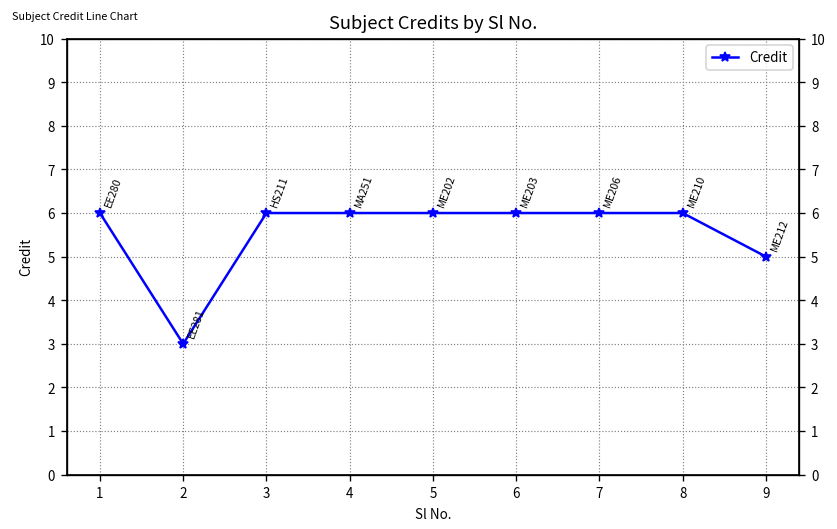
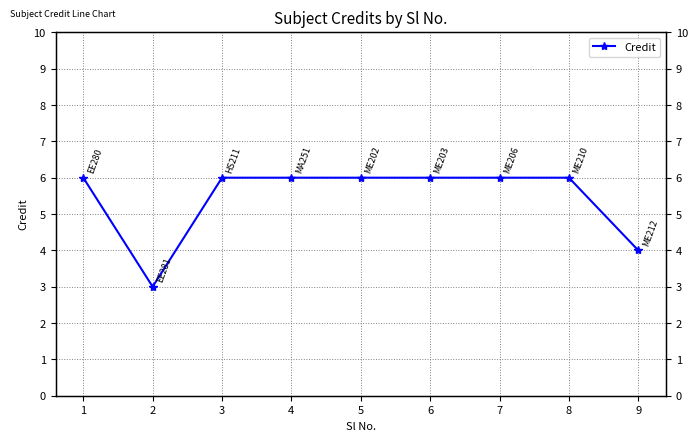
9: 5 -> 4
